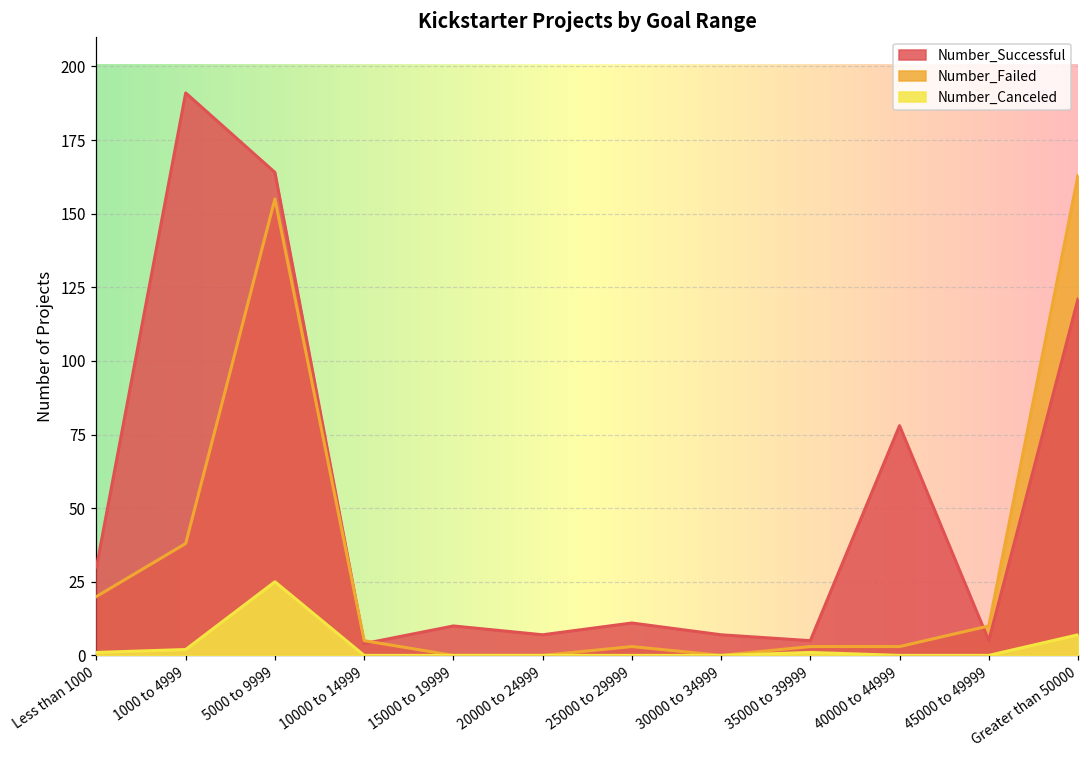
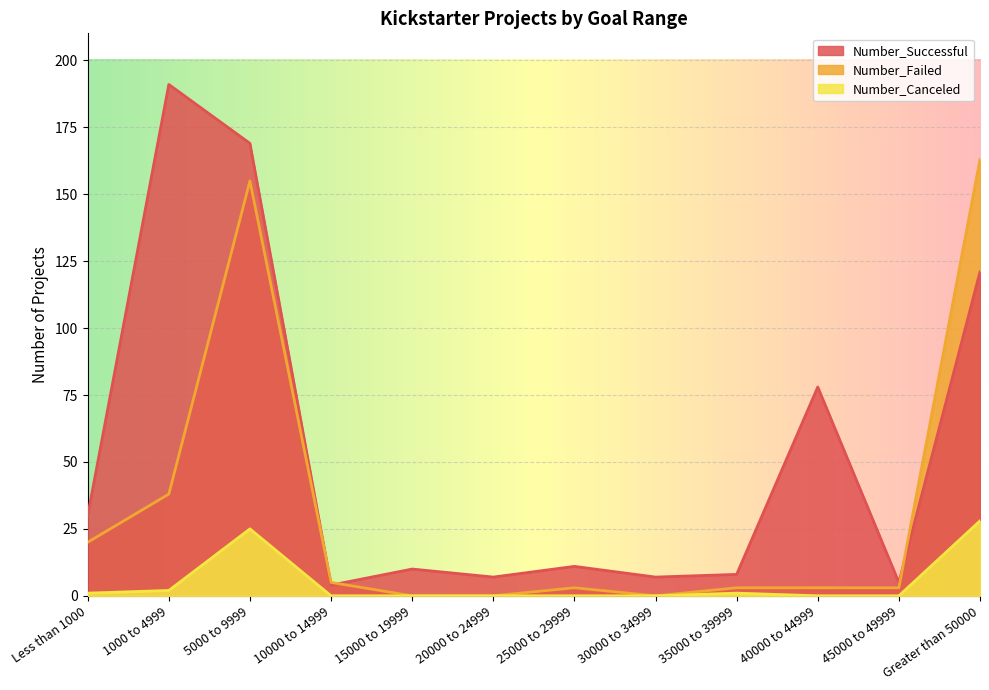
Number_Successful, 5000 to 9999: 164 -> 169
Number_Successful, 35000 to 39999: 5 -> 8
Number_Failed, 45000 to 49999: 10 -> 3
Number_Canceled, Greater than 50000: 7 -> 28
